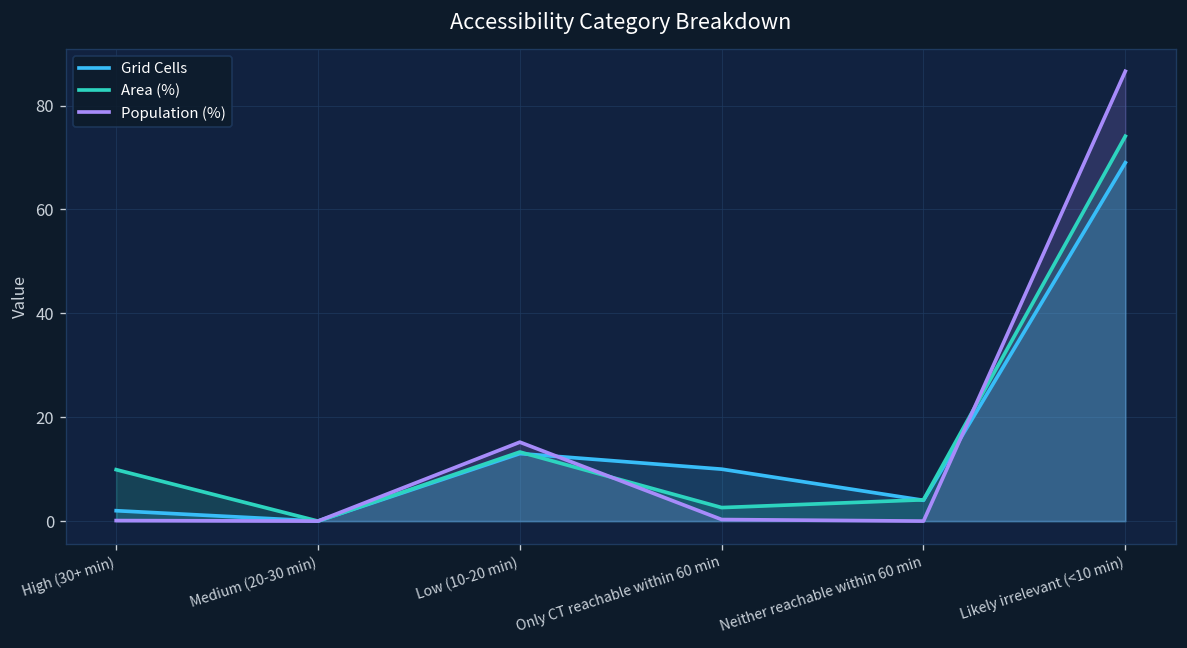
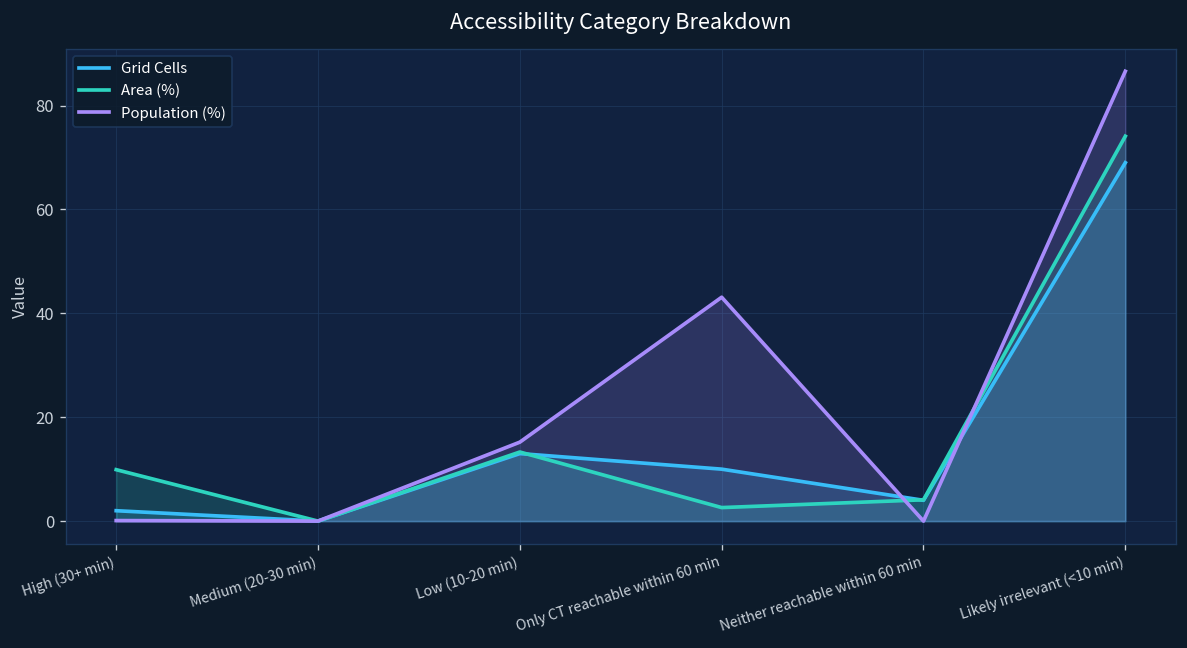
Population (%), Only CT reachable within 60 min: 0 -> 43
